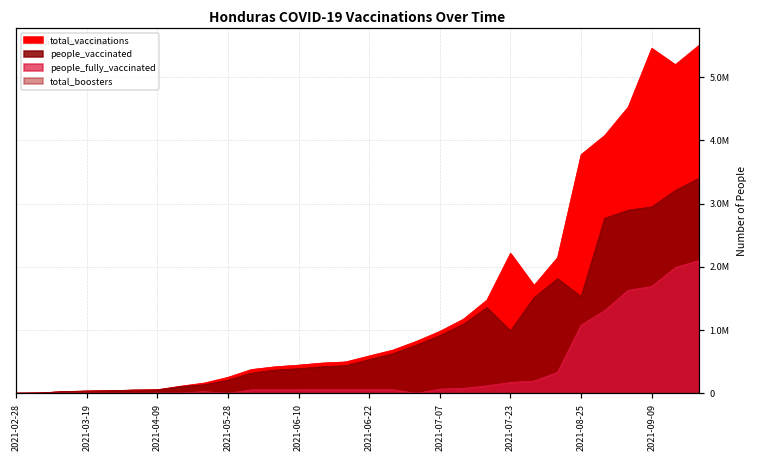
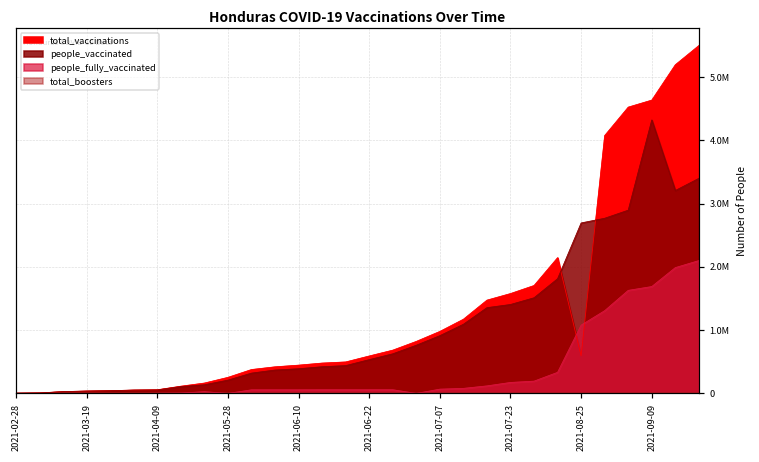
total_vaccinations, 2021-07-23: 2200000 -> 1600000
people_vaccinated, 2021-07-23: 1000000 -> 1400000
total_vaccinations, 2021-08-25: 3800000 -> 600000
people_vaccinated, 2021-08-25: 1500000 -> 2700000
total_vaccinations, 2021-09-09: 5500000 -> 4600000
people_vaccinated, 2021-09-09: 2900000 -> 4300000
